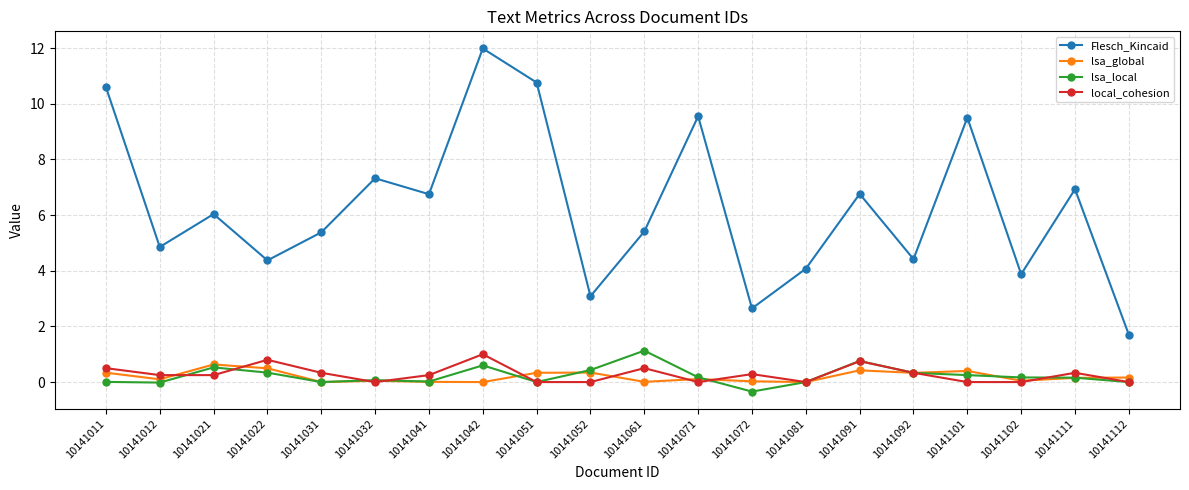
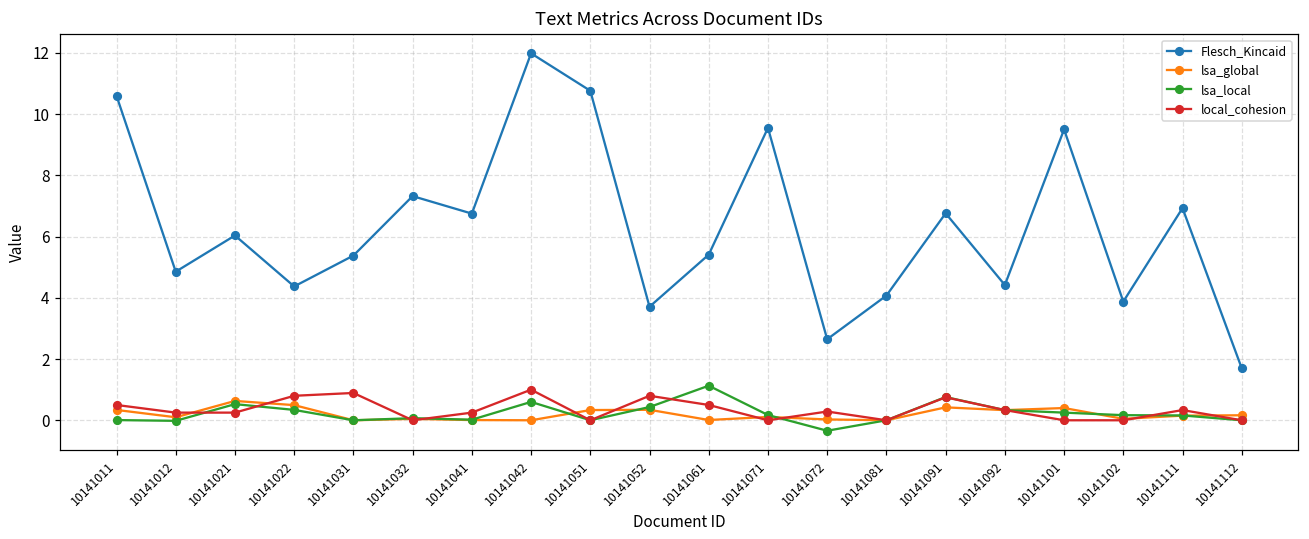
local_cohesion, 10141031: 0.3 -> 0.9
Flesch_Kincaid, 10141052: 3.1 -> 3.7
local_cohesion, 10141052: 0.0 -> 0.8
